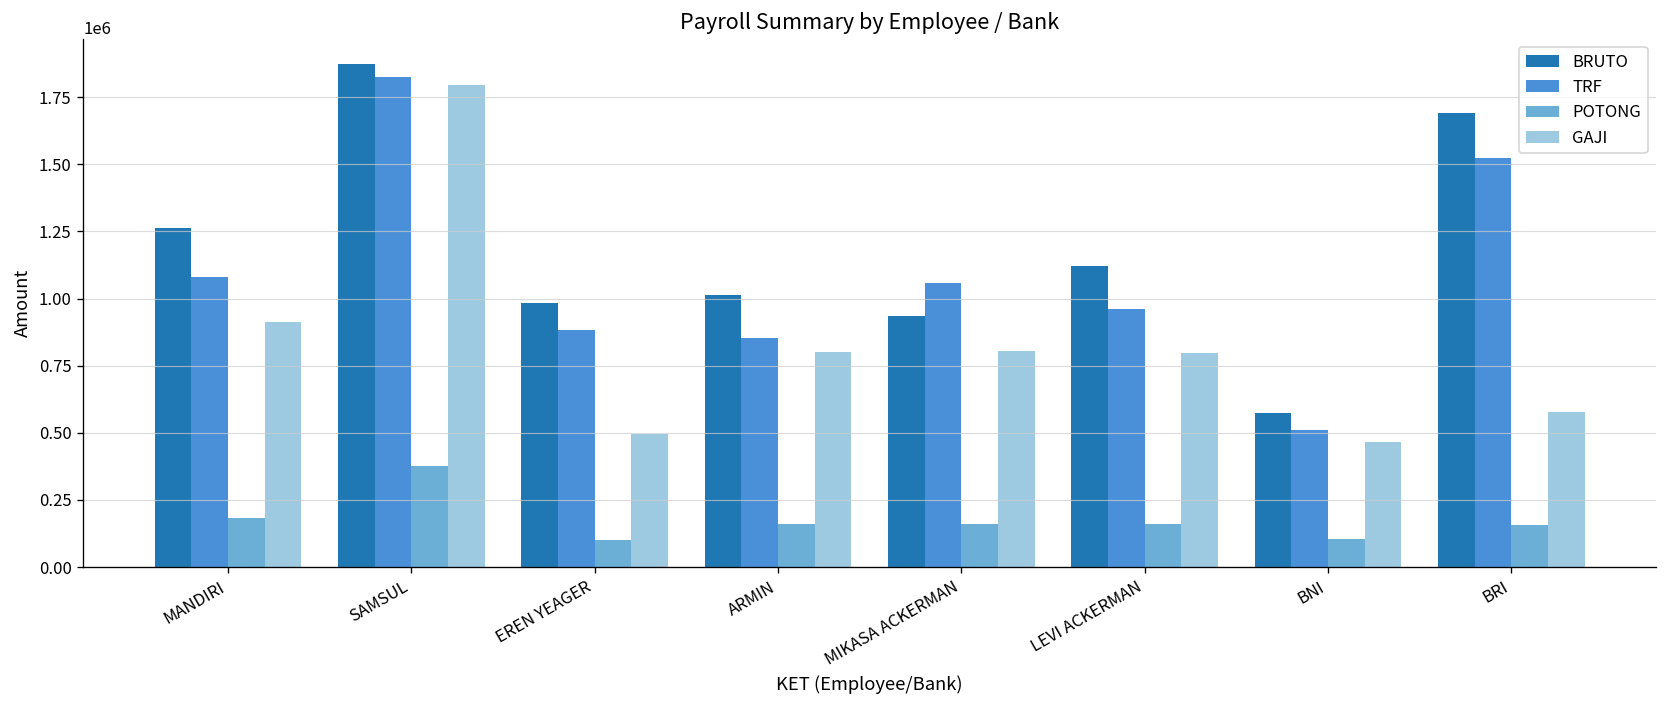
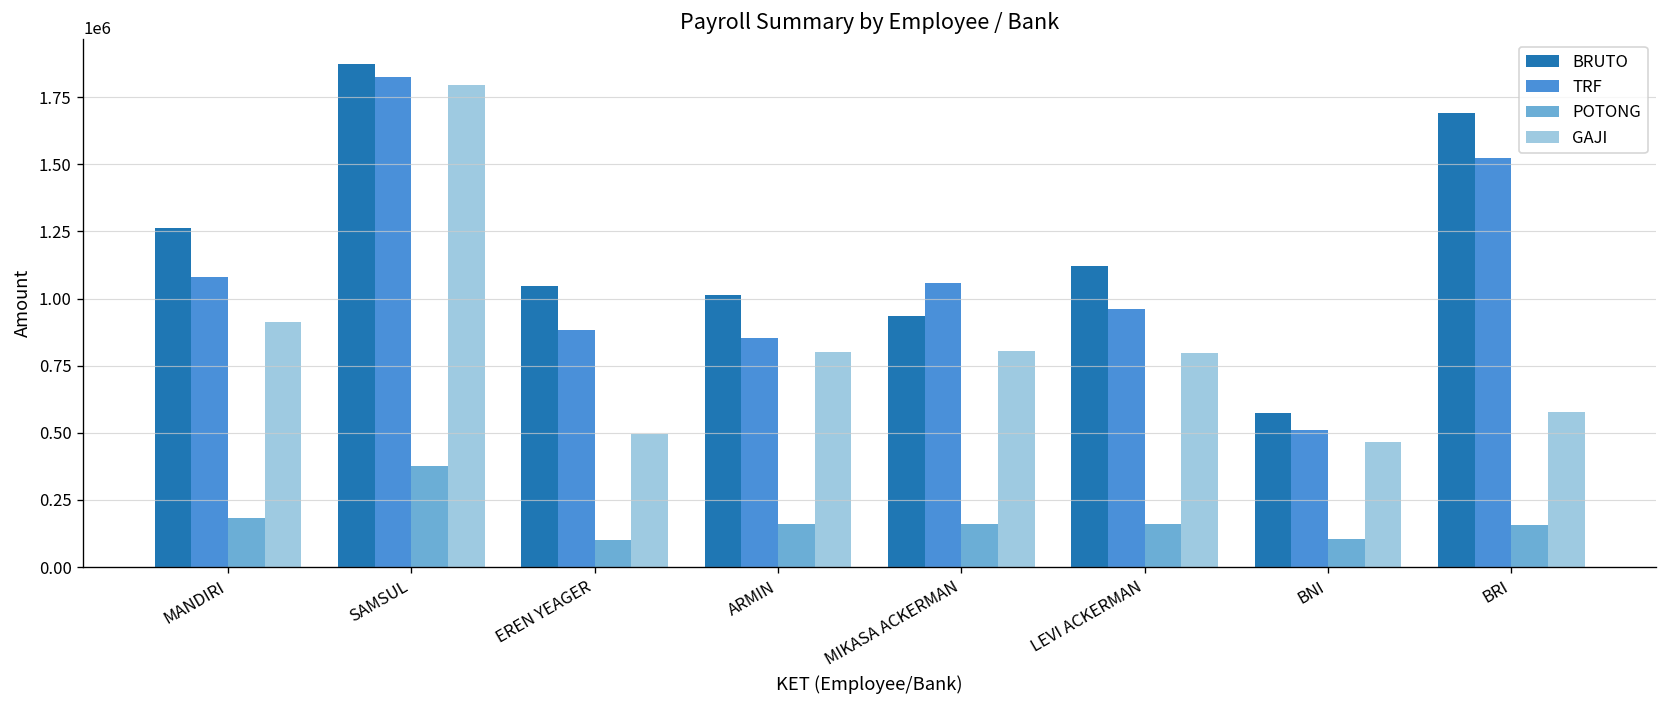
BRUTO, EREN YEAGER: 980000 -> 1050000
